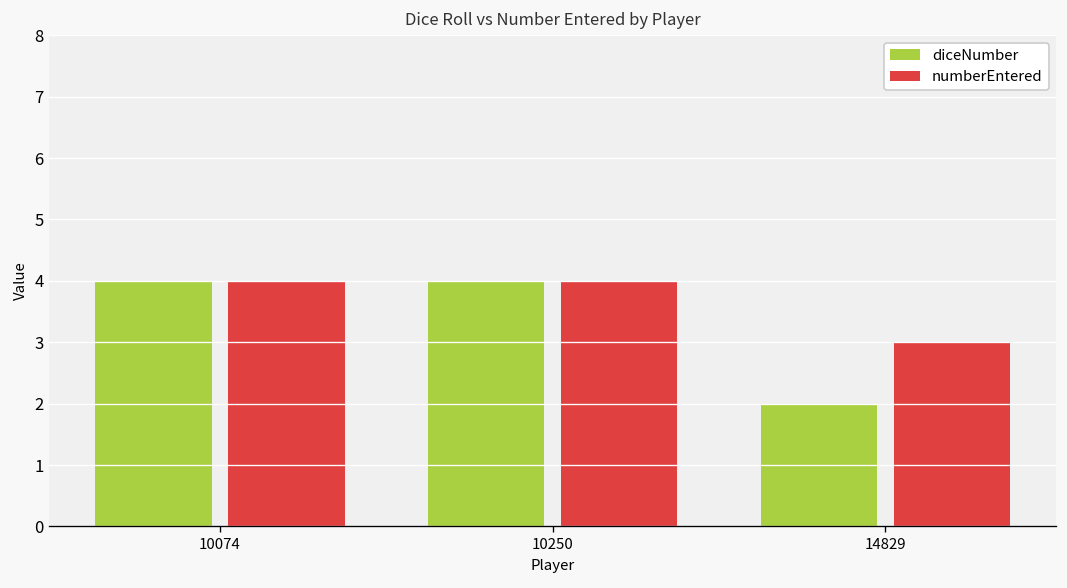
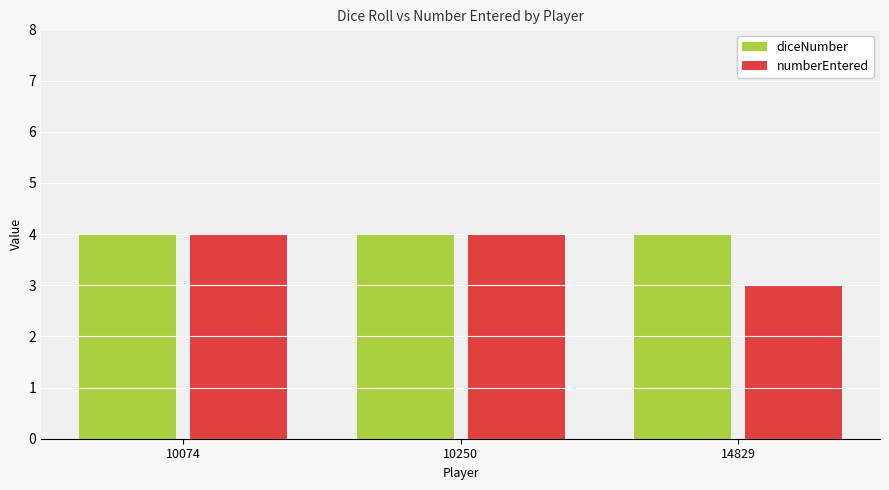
diceNumber, 14829: 2 -> 4
